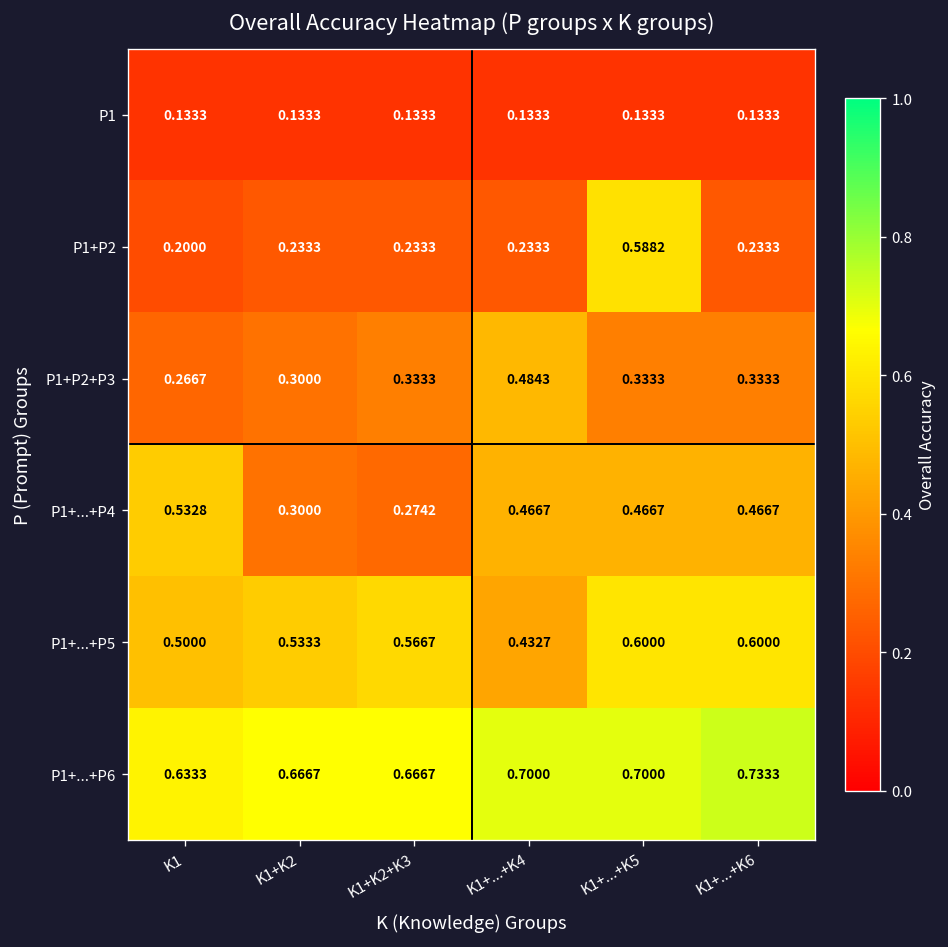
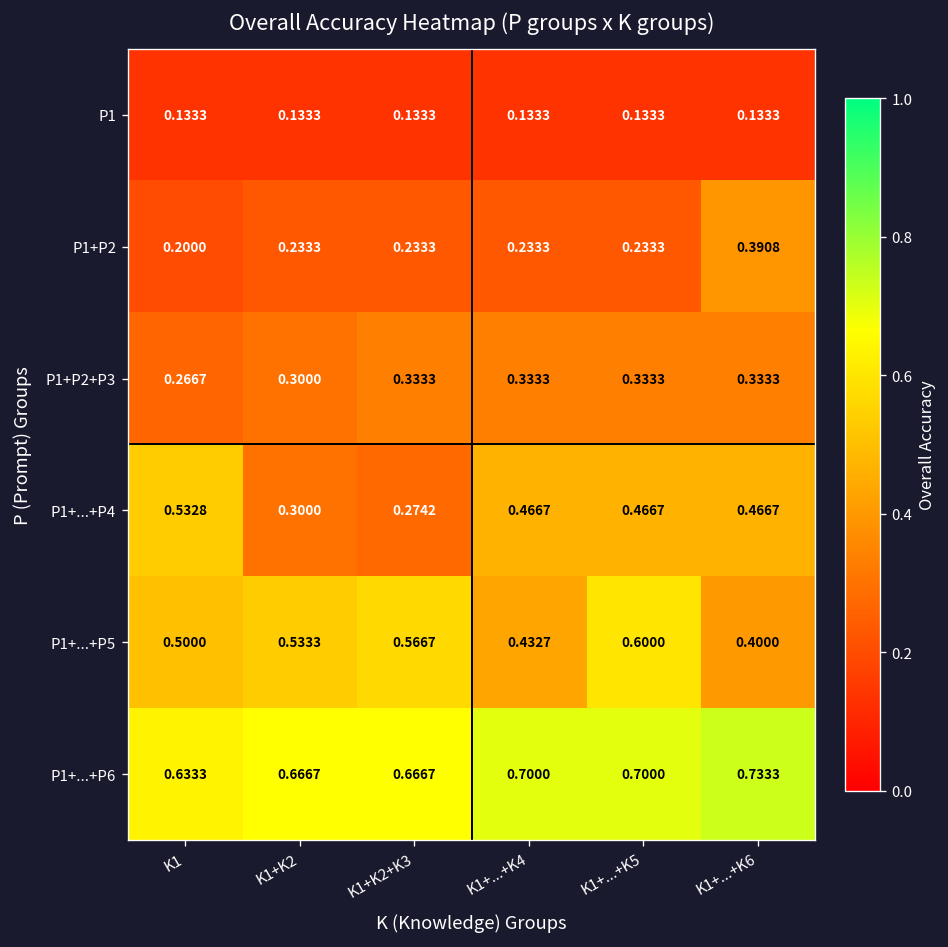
P1+P2, K1+...+K5: 0.5882 -> 0.2333
P1+P2, K1+...+K6: 0.2333 -> 0.3908
P1+P2+P3, K1+...+K4: 0.4843 -> 0.3333
P1+...+P5, K1+...+K6: 0.6000 -> 0.4000
